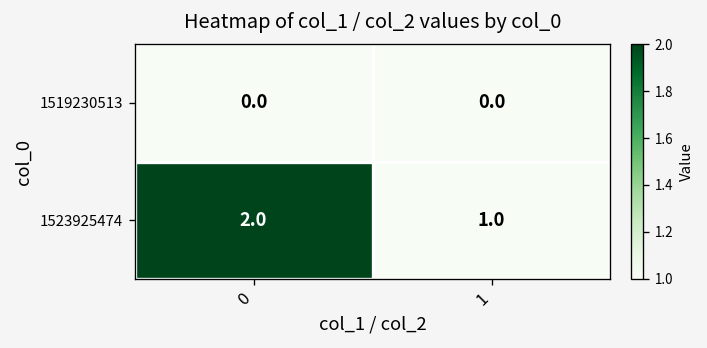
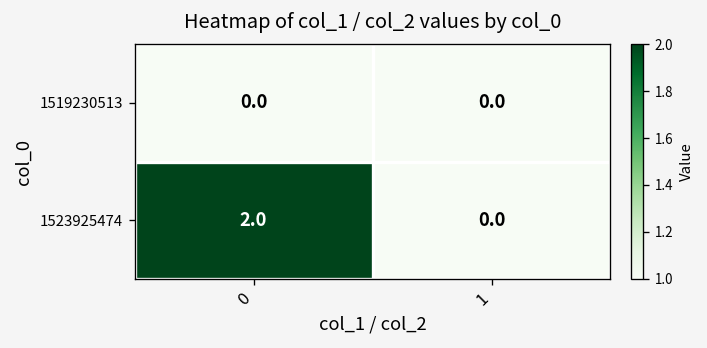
1523925474, 1: 1.0 -> 0.0
